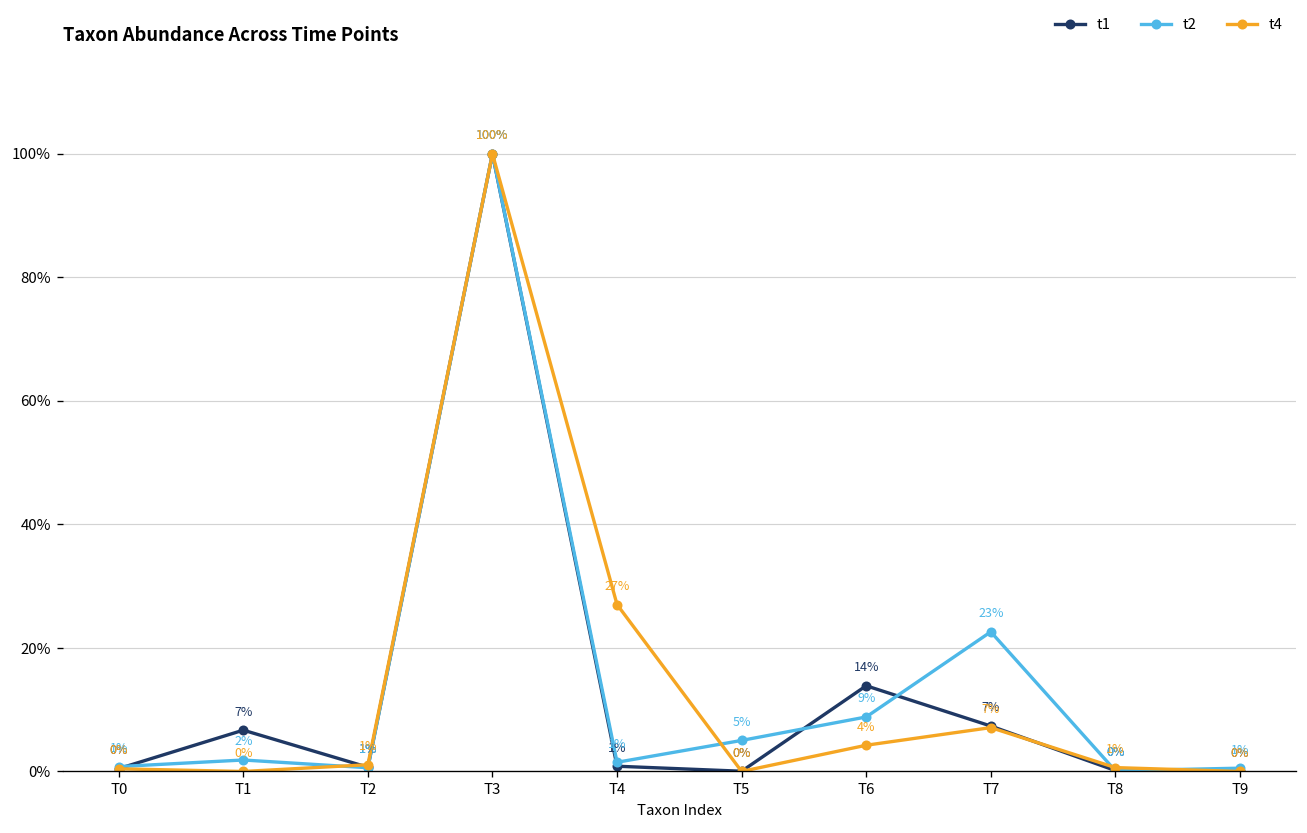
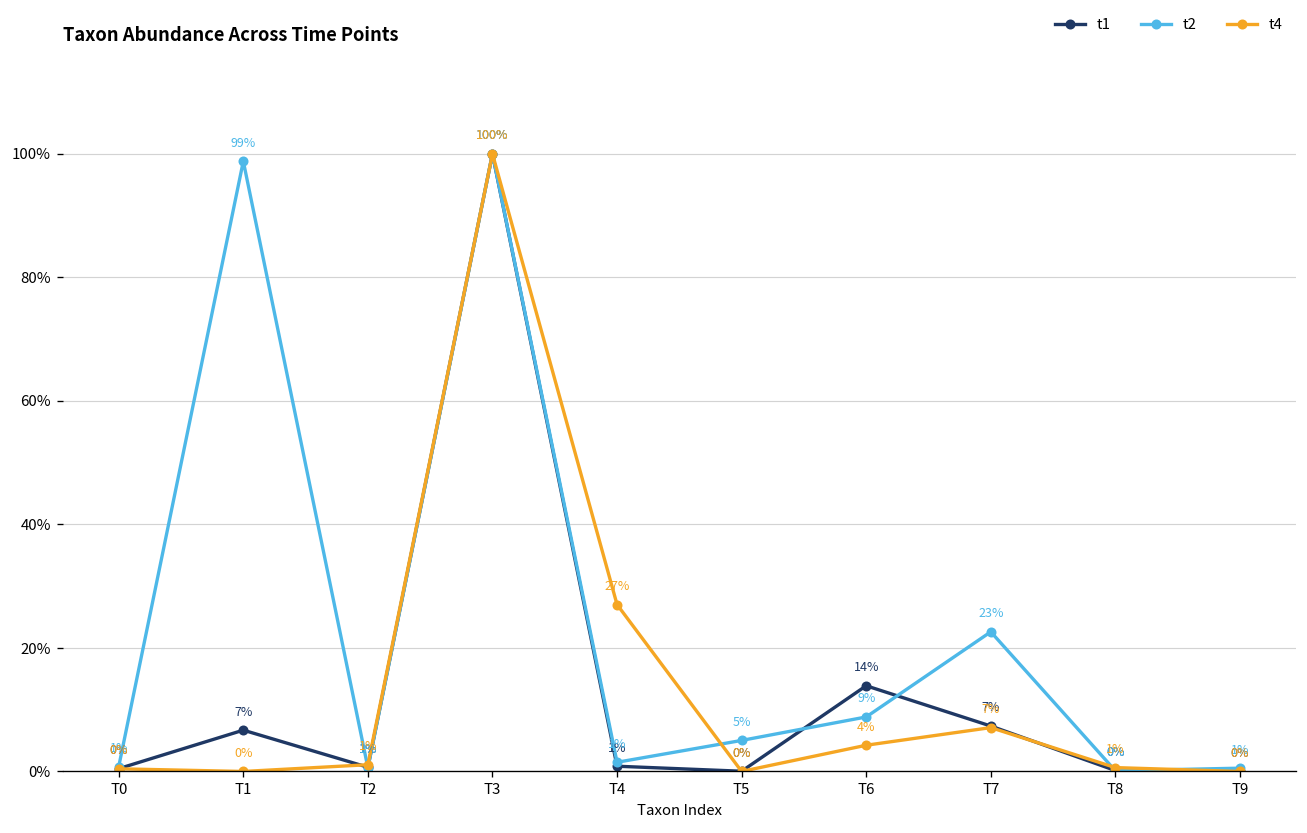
t2, T1: 2% -> 99%
